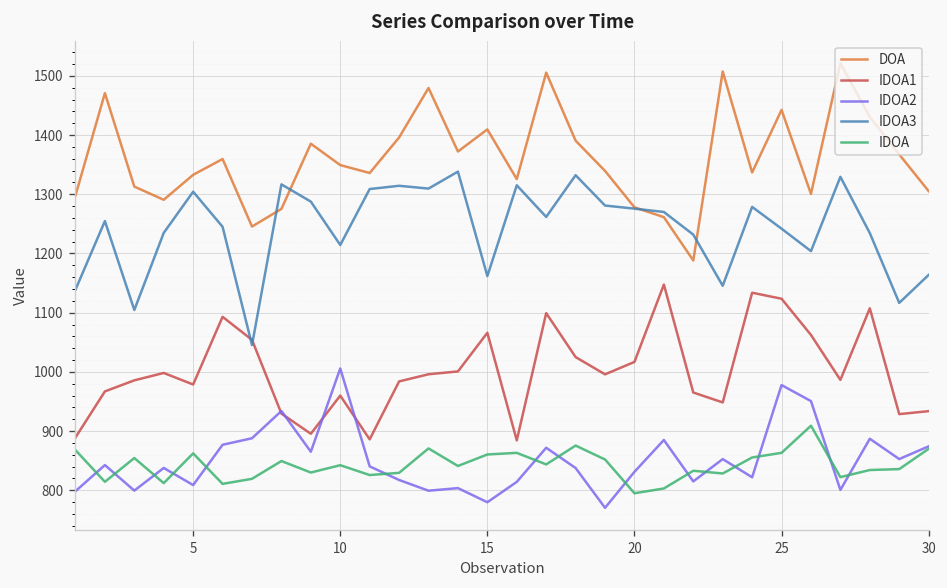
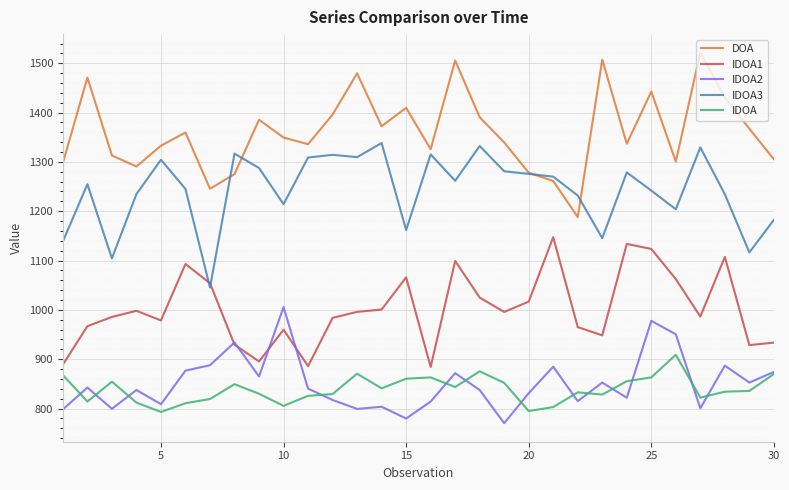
IDOA, 5: 860 -> 790
IDOA, 10: 840 -> 810
IDOA3, 30: 1160 -> 1180
